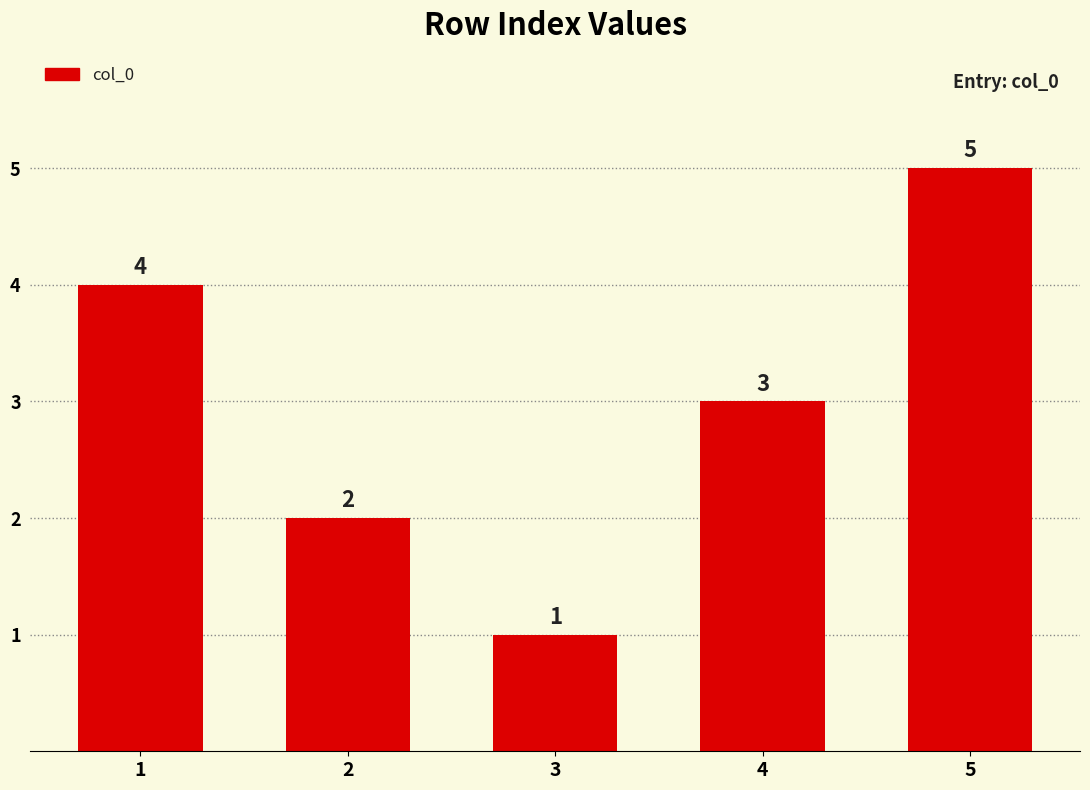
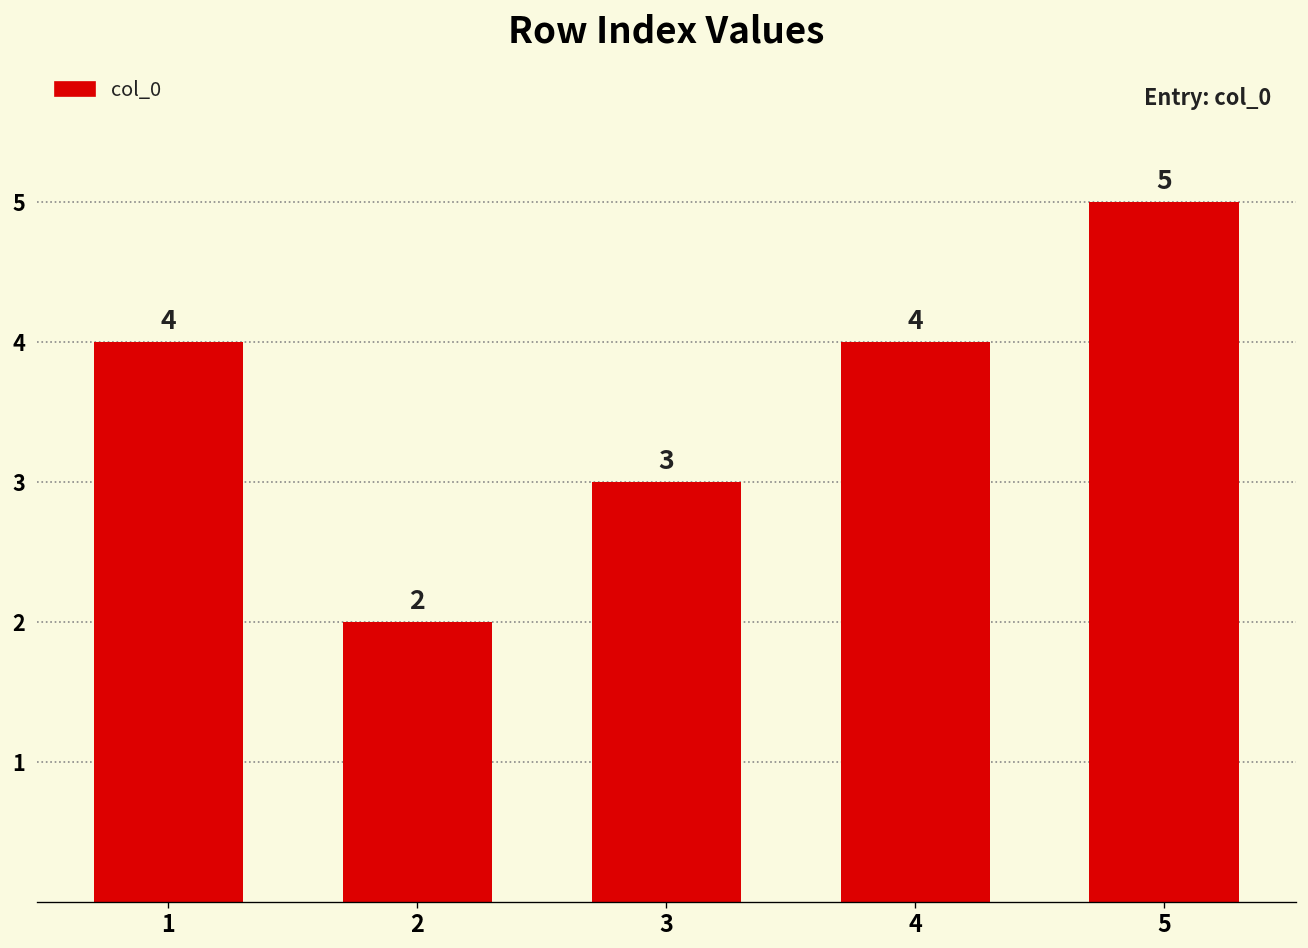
3: 1 -> 3
4: 3 -> 4
